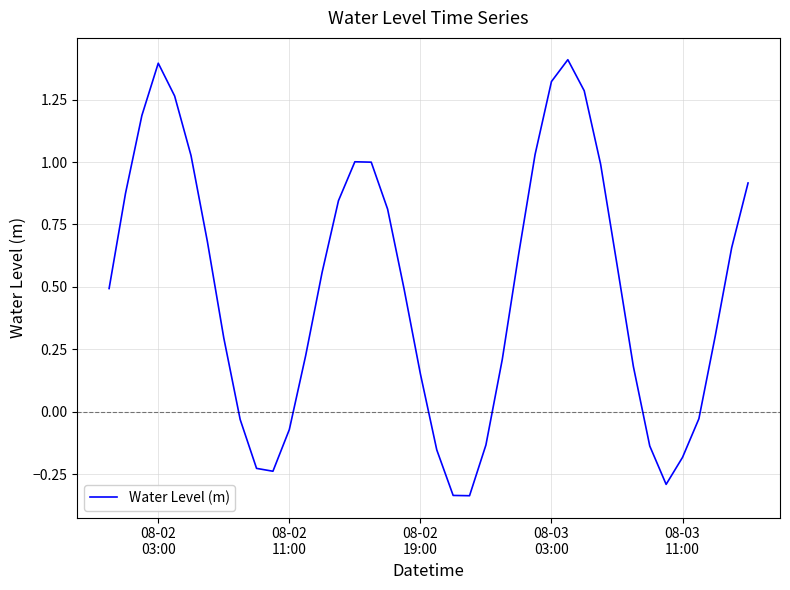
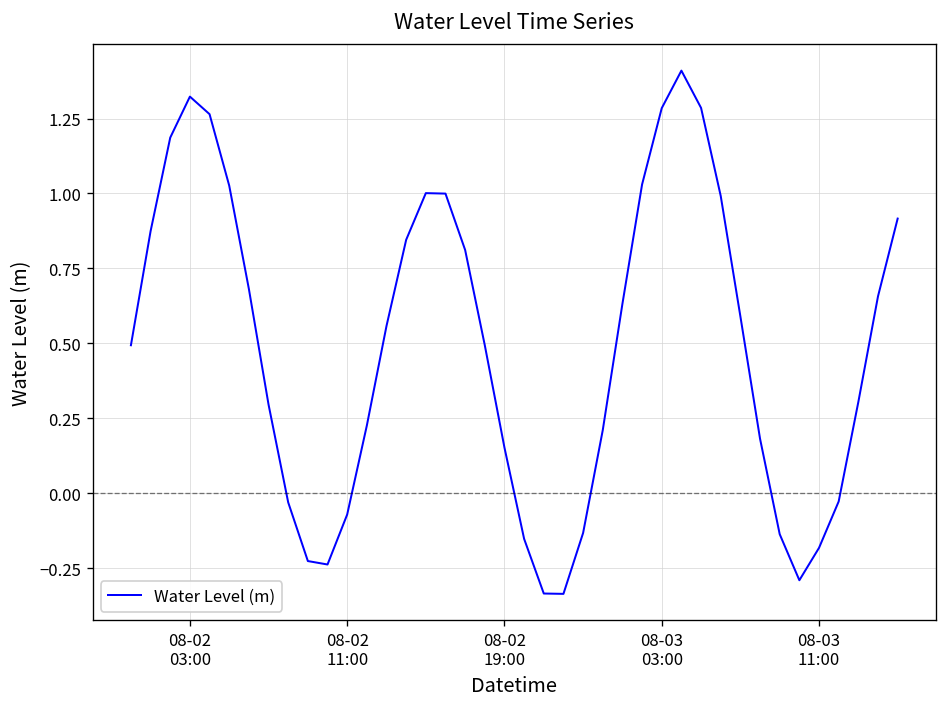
08-02 03:00: 1.40 -> 1.32
08-03 03:00: 1.32 -> 1.28
